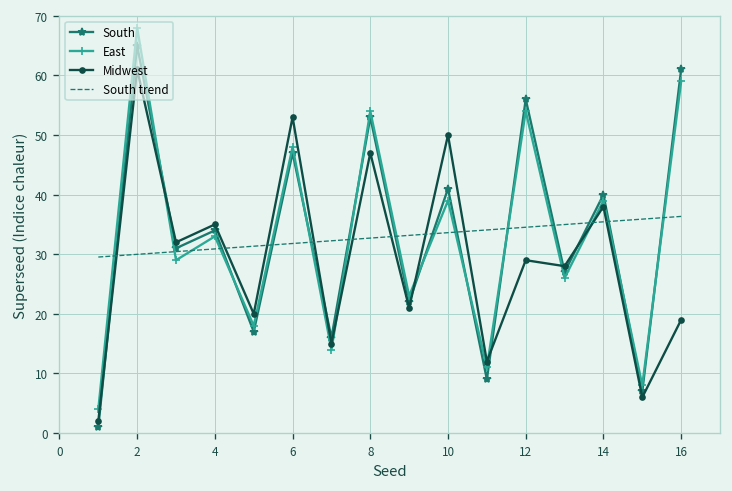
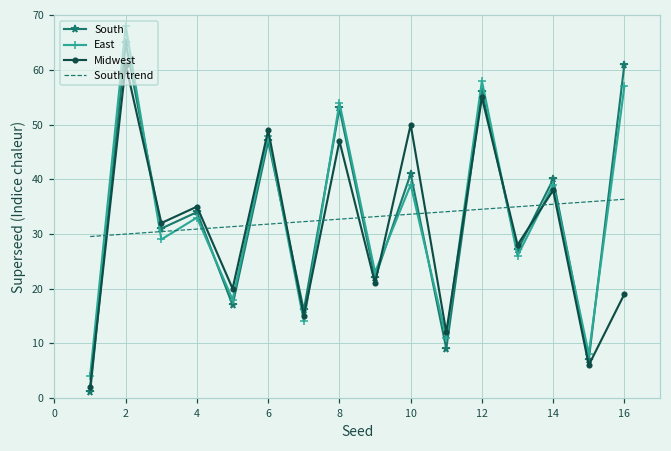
Midwest, 6: 53 -> 49
East, 12: 54 -> 58
Midwest, 12: 29 -> 55
East, 16: 59 -> 57
